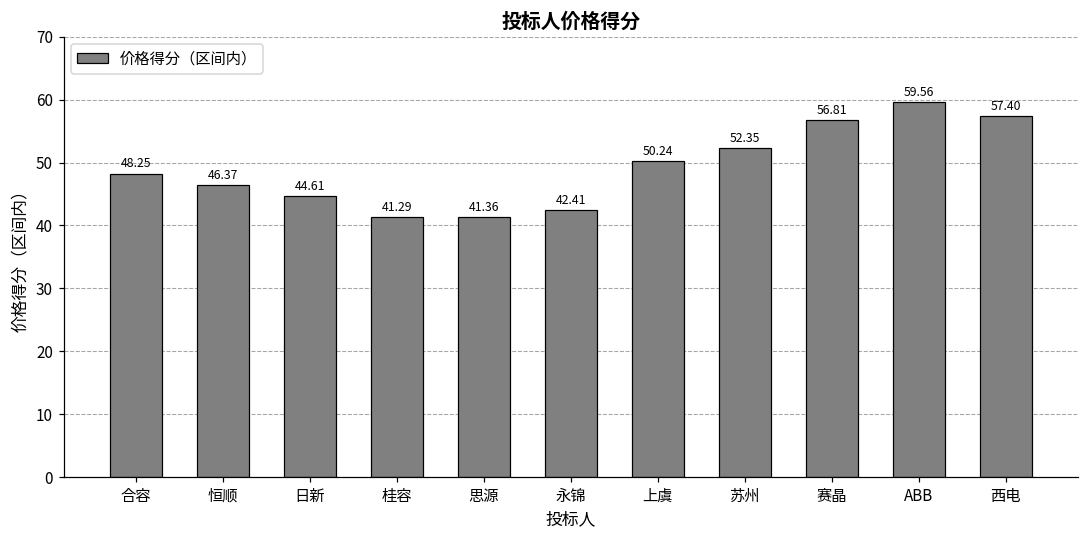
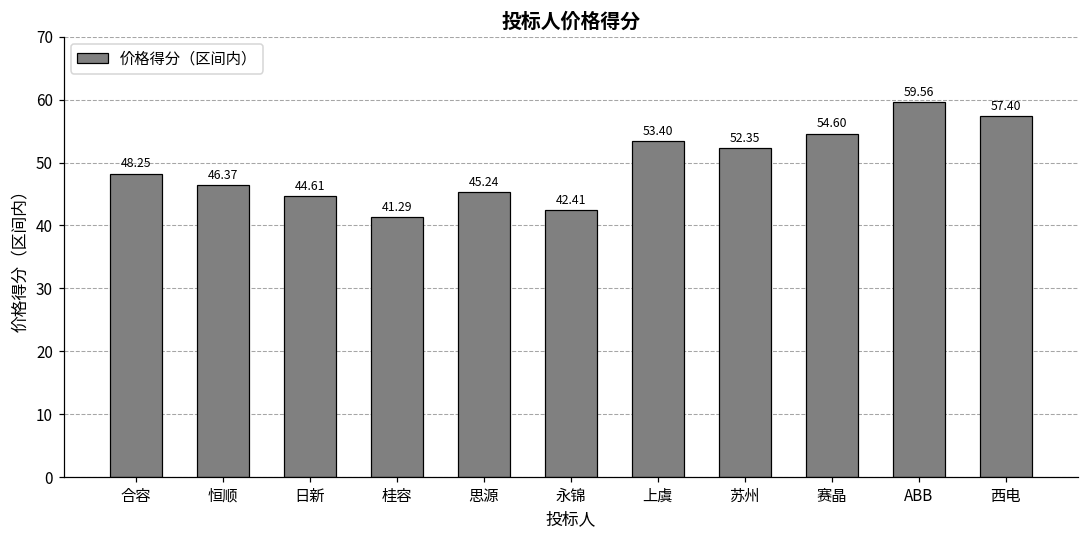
思源: 41.36 -> 45.24
上虞: 50.24 -> 53.40
赛晶: 56.81 -> 54.60
